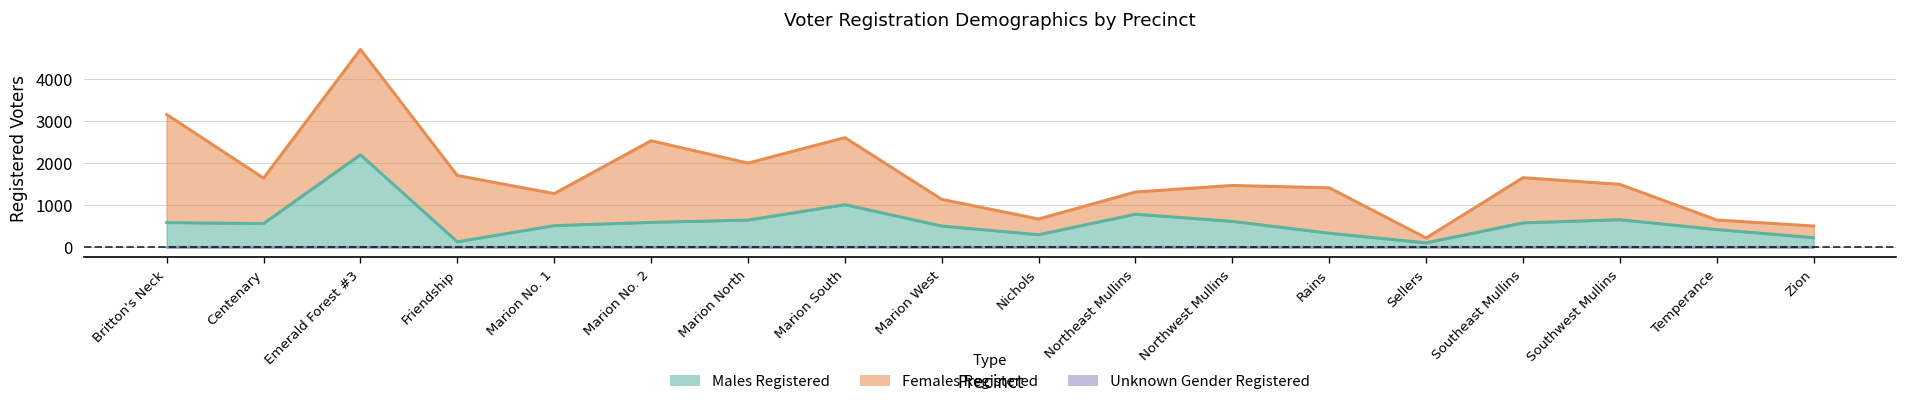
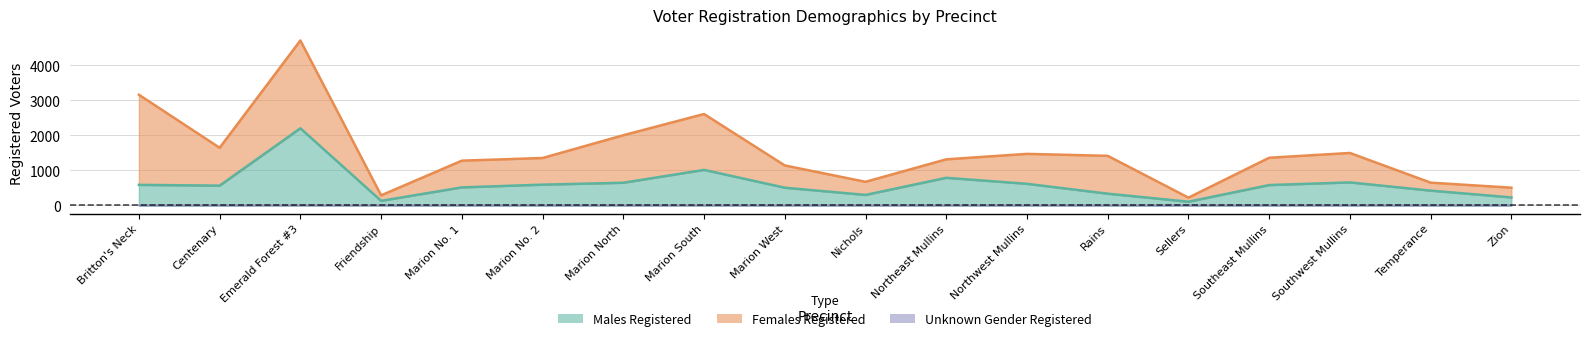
Females Registered, Friendship: 1600 -> 200
Females Registered, Marion No. 2: 1900 -> 800
Females Registered, Southeast Mullins: 1100 -> 800
